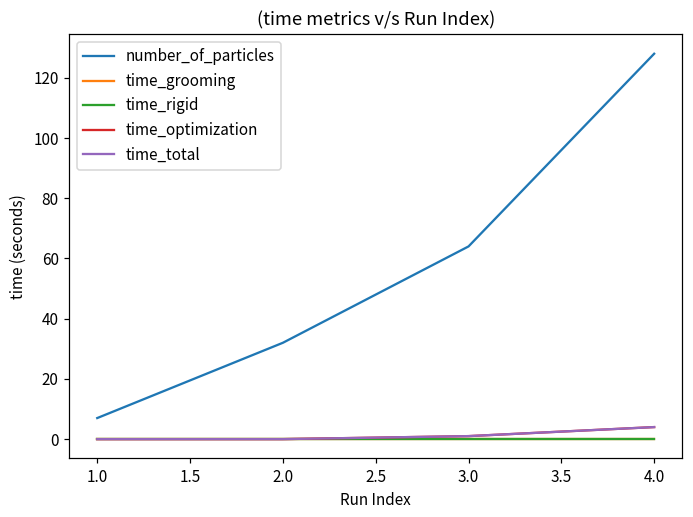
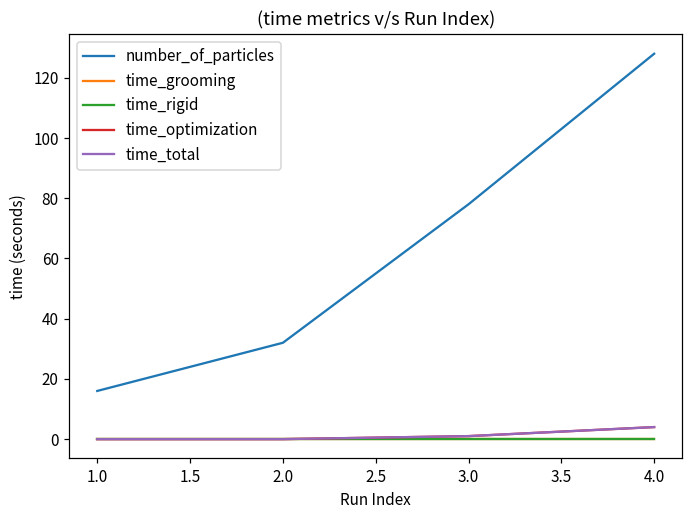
number_of_particles, 1.0: 7 -> 16
number_of_particles, 3.0: 64 -> 78
